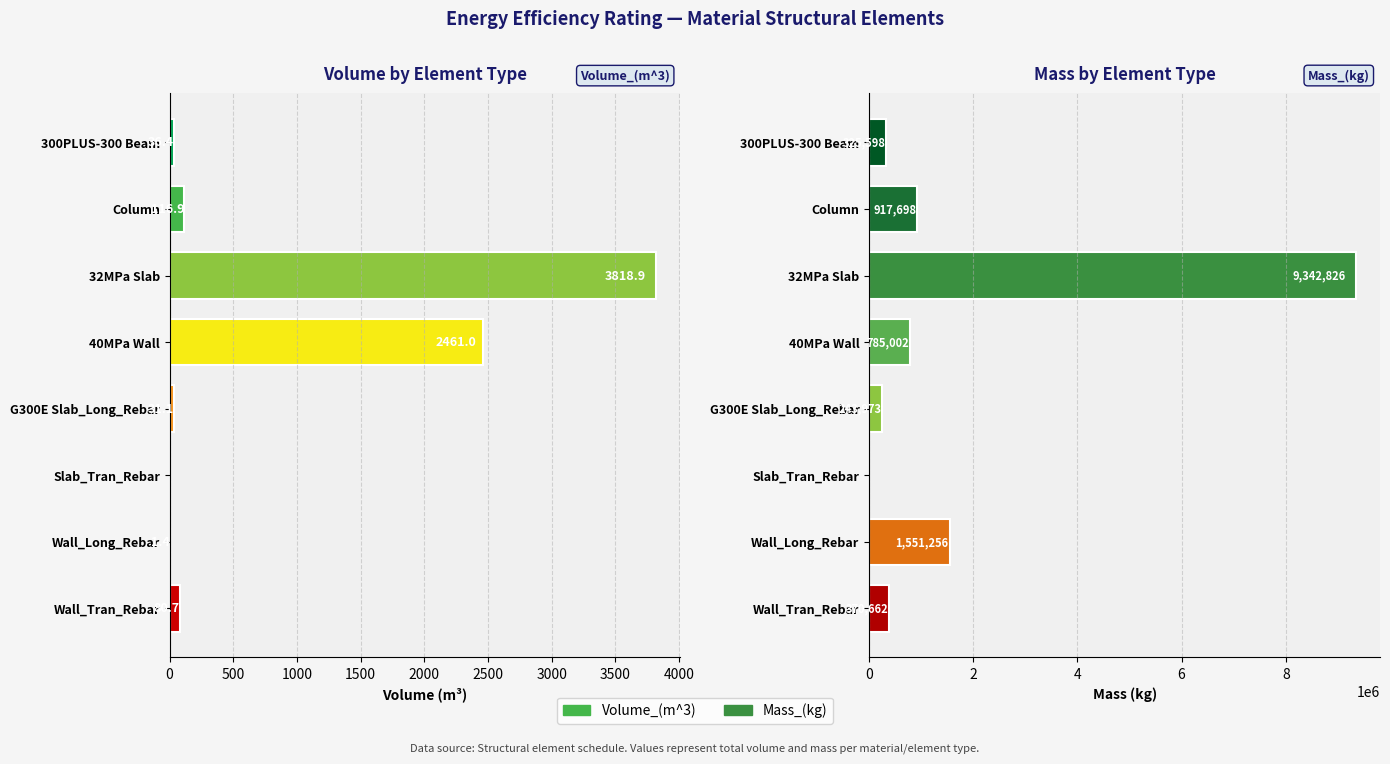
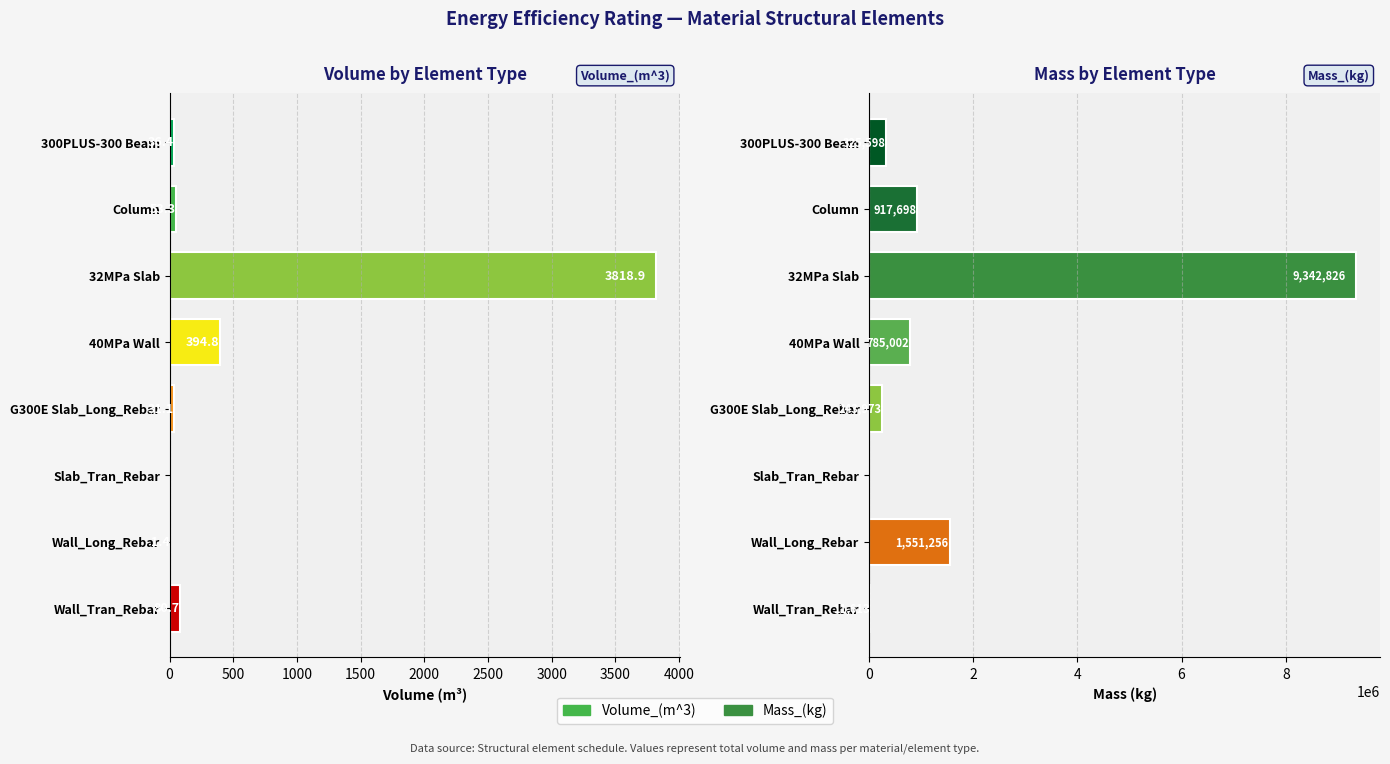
Volume by Element Type, Column: 120 -> 50
Volume by Element Type, 40MPa Wall: 2461.0 -> 394.8
Mass by Element Type, Wall_Tran_Rebar: 400000 -> 0
